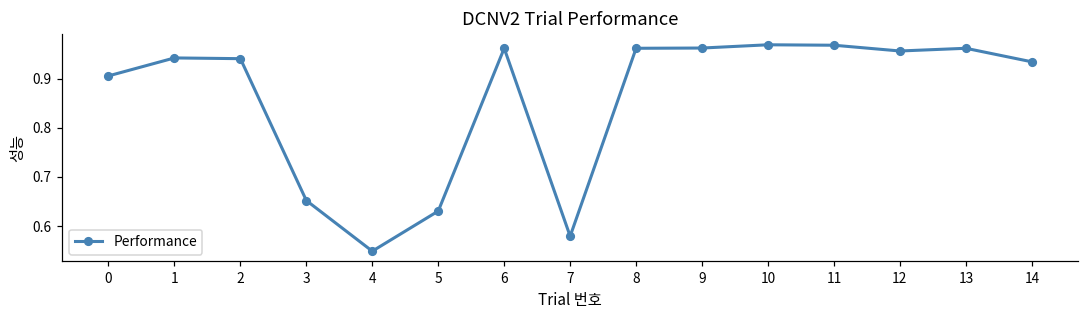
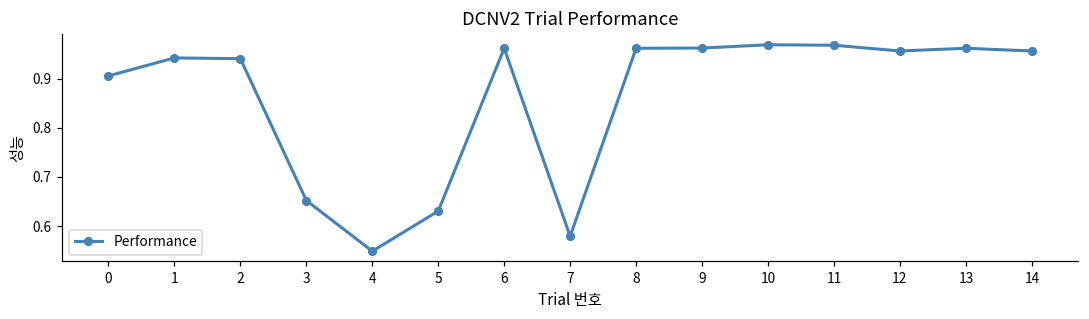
14: 0.93 -> 0.96
